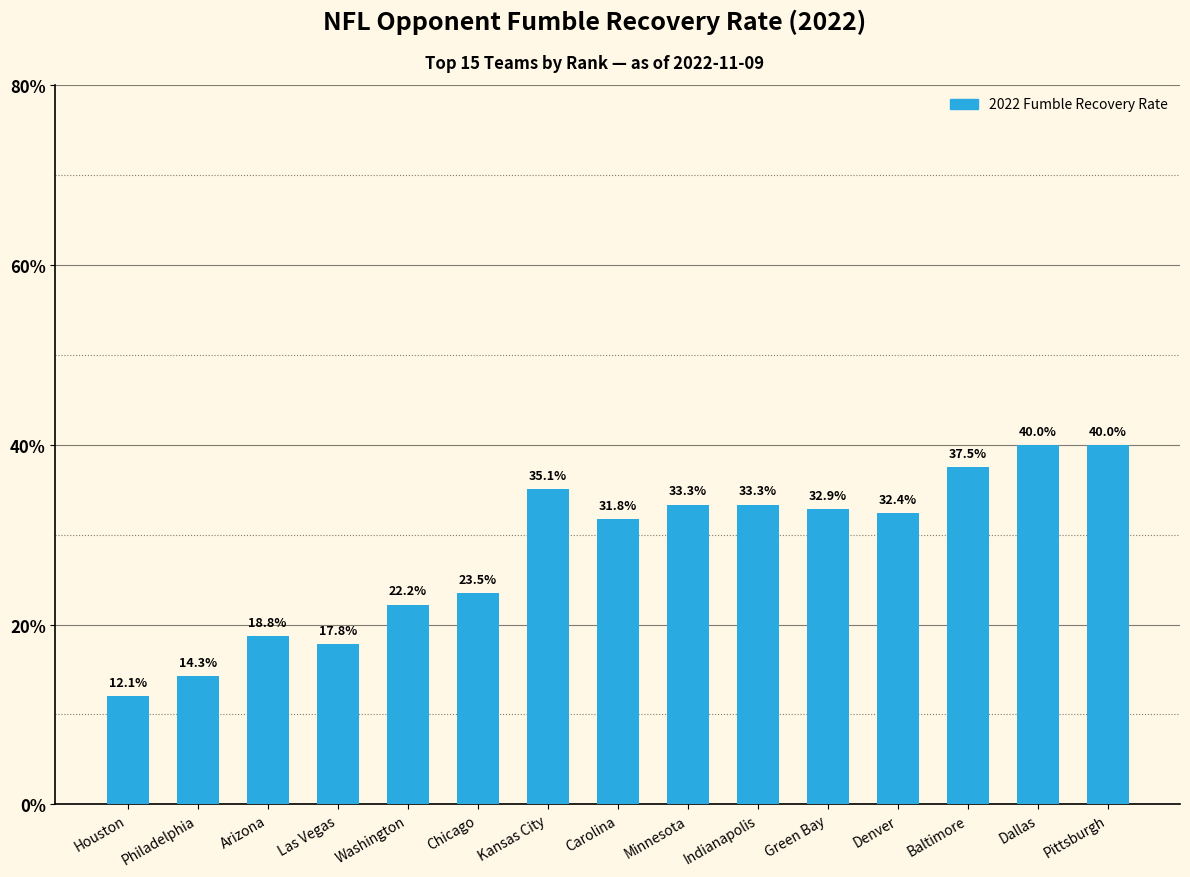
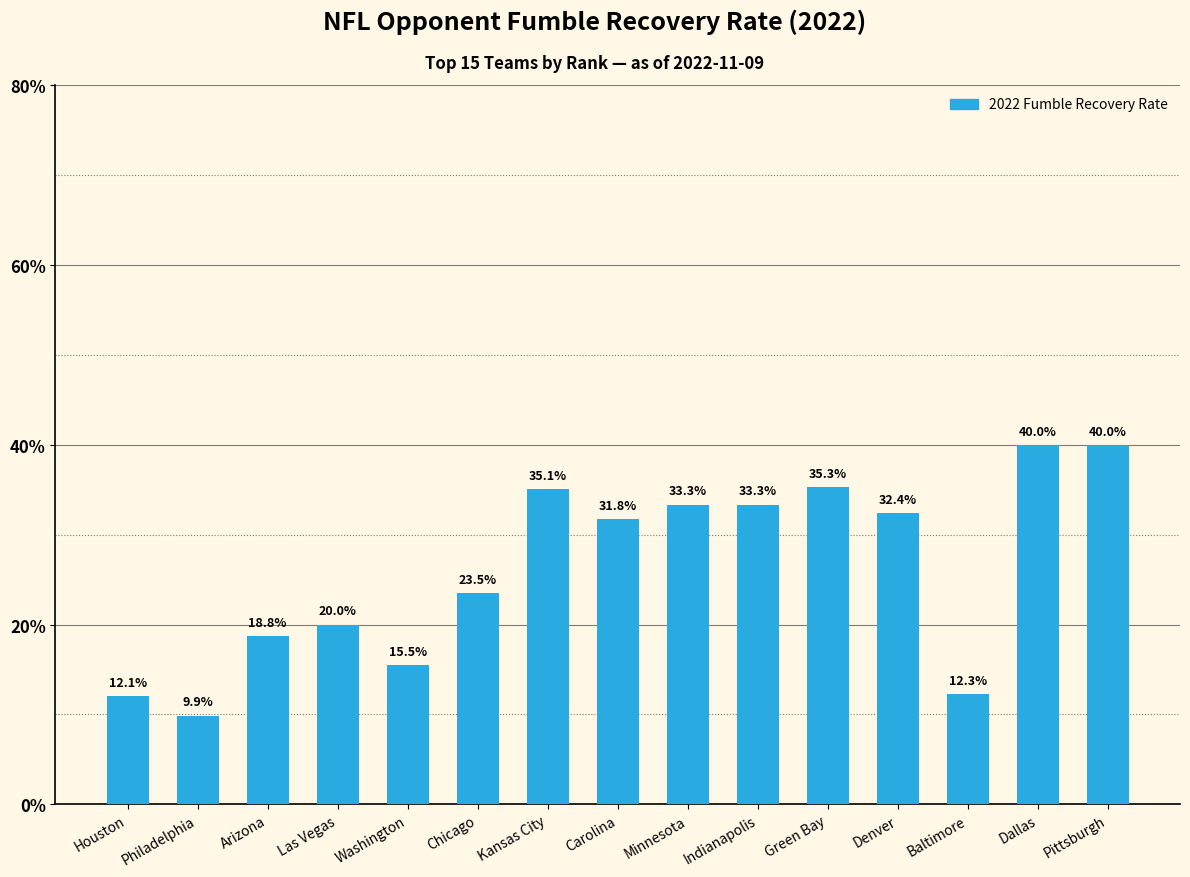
Philadelphia: 14.3% -> 9.9%
Las Vegas: 17.8% -> 20.0%
Washington: 22.2% -> 15.5%
Green Bay: 32.9% -> 35.3%
Baltimore: 37.5% -> 12.3%
